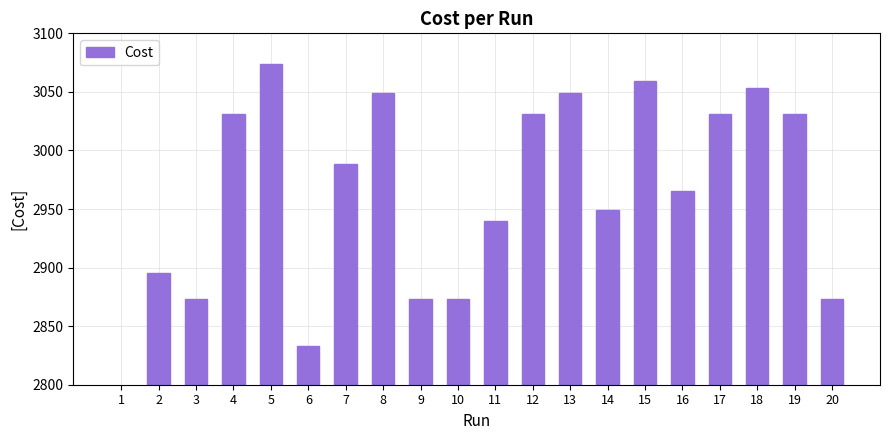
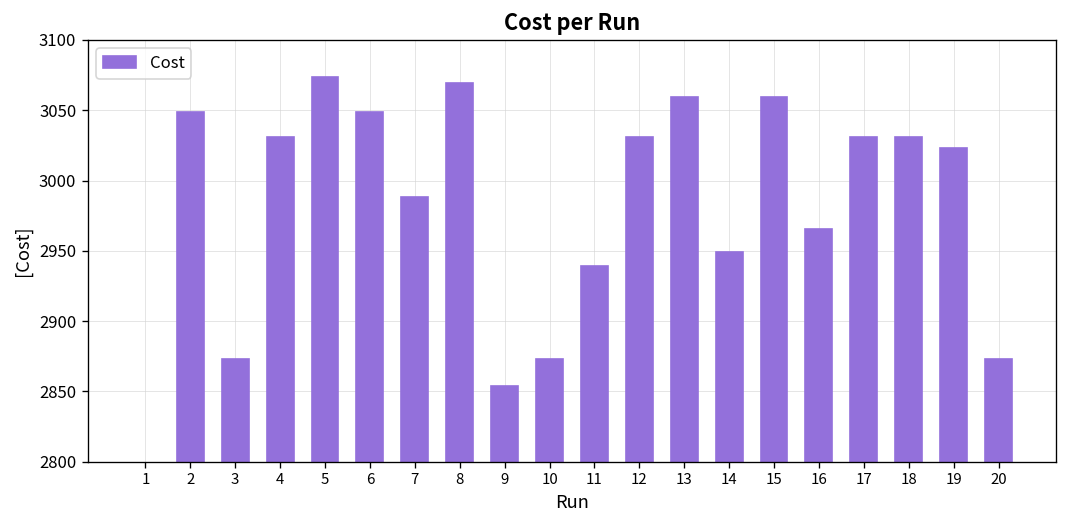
2: 2895 -> 3049
6: 2833 -> 3049
8: 3049 -> 3069
9: 2873 -> 2854
13: 3049 -> 3060
18: 3053 -> 3031
19: 3031 -> 3023
